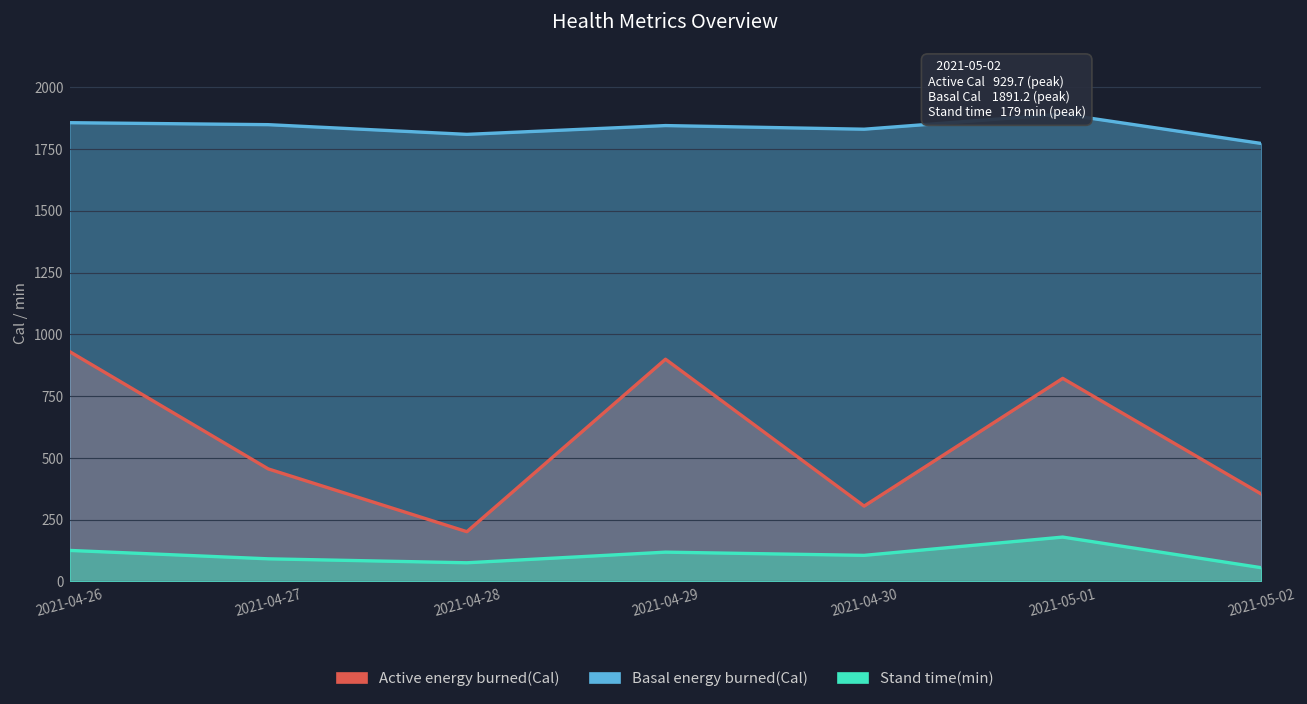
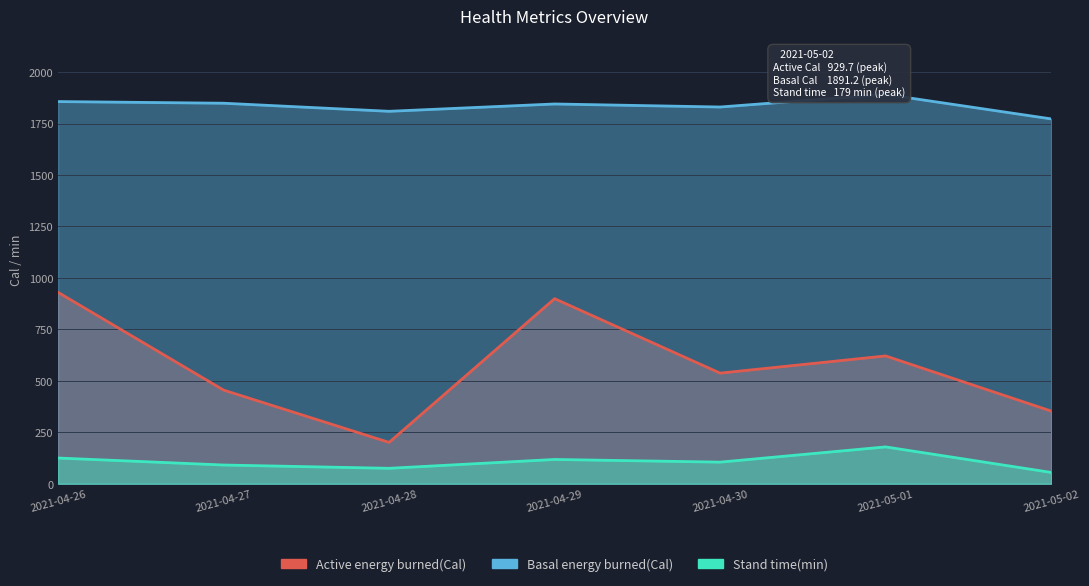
Active energy burned(Cal), 2021-04-30: 300 -> 540
Active energy burned(Cal), 2021-05-01: 820 -> 620
